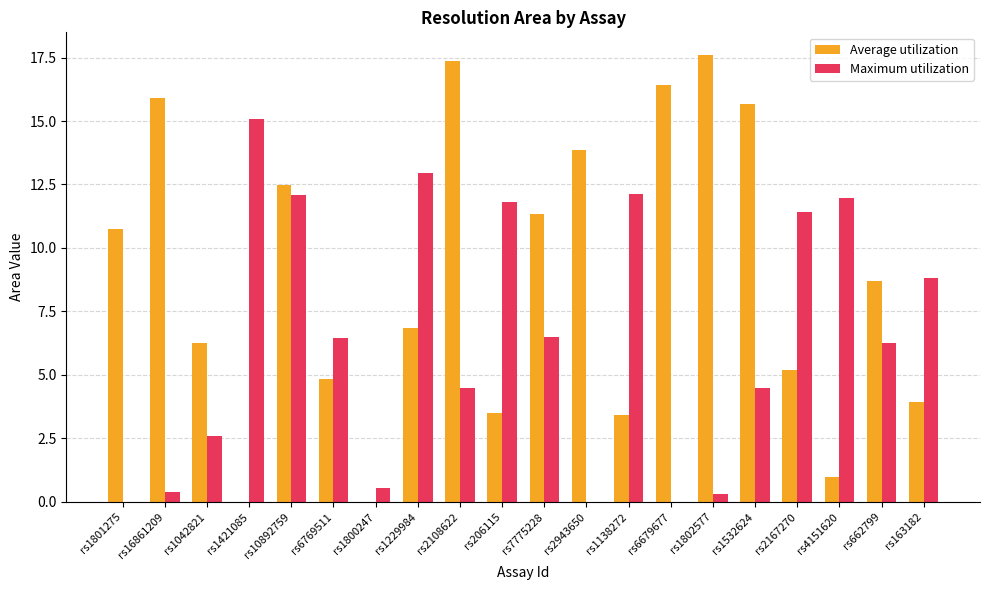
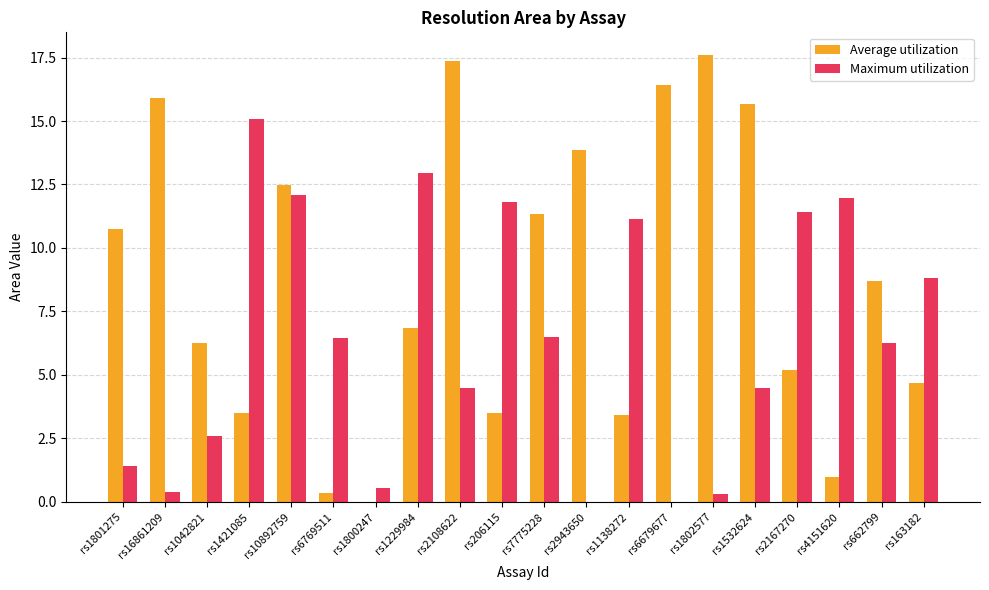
Maximum utilization, rs1801275: 0.0 -> 1.4
Average utilization, rs1421085: 0.0 -> 3.5
Average utilization, rs6769511: 4.9 -> 0.4
Maximum utilization, rs1138272: 12.1 -> 11.1
Average utilization, rs163182: 3.9 -> 4.7
